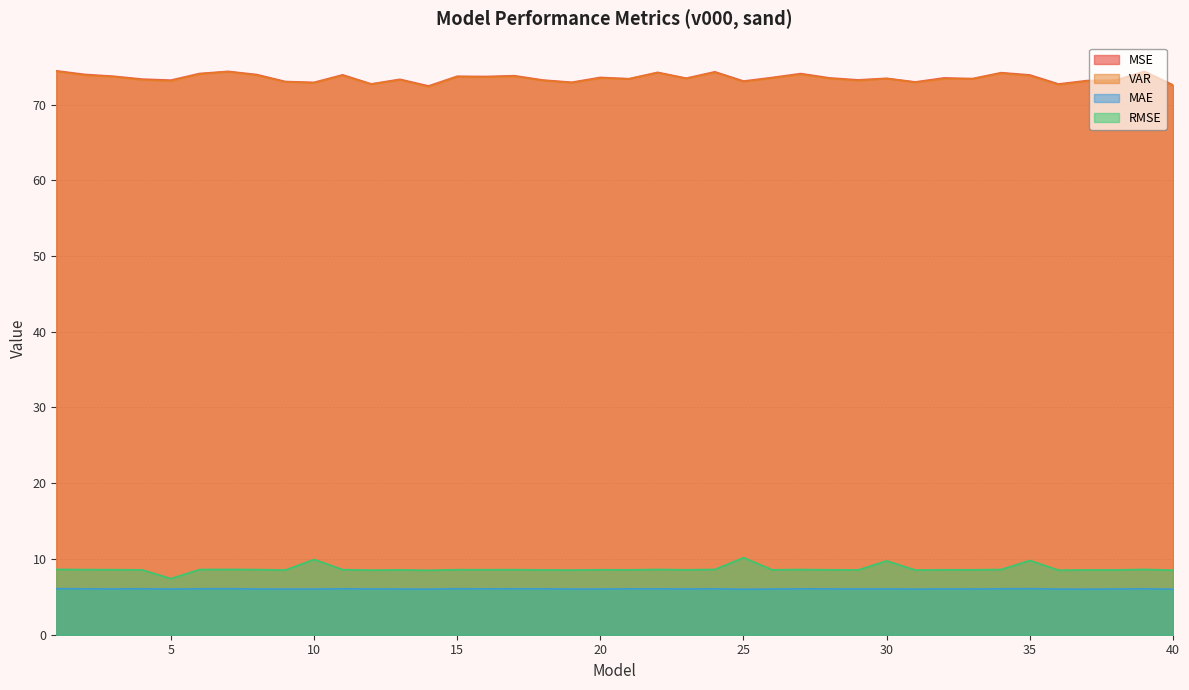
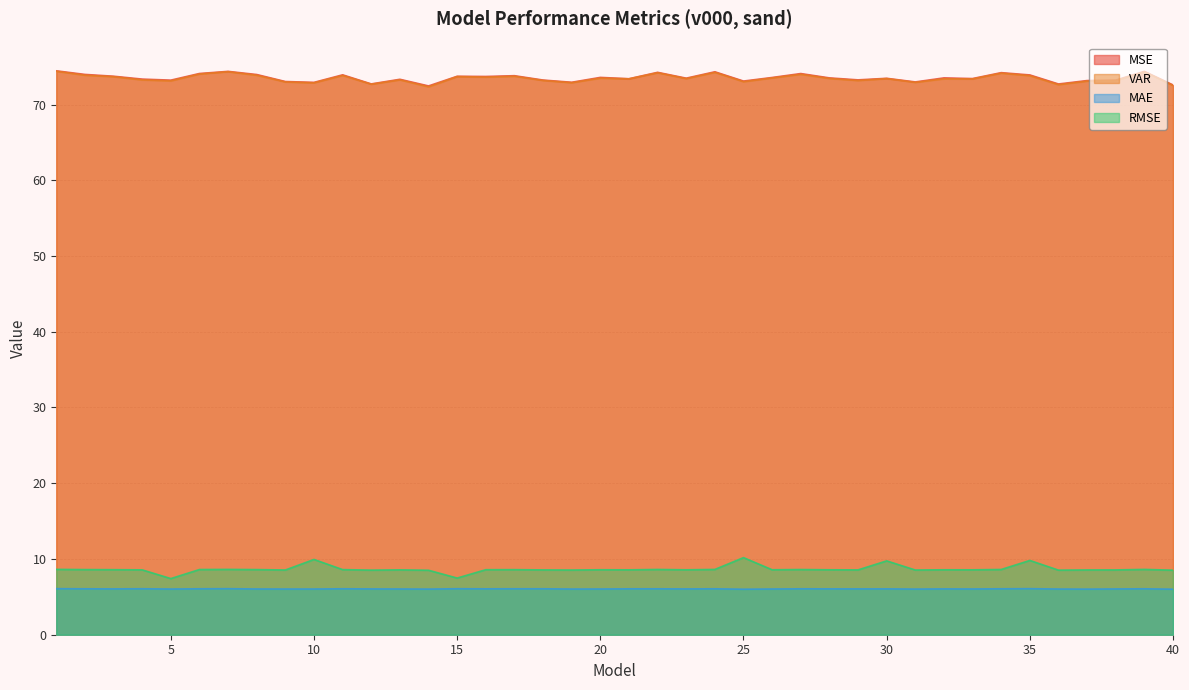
RMSE, 15: 9 -> 7
